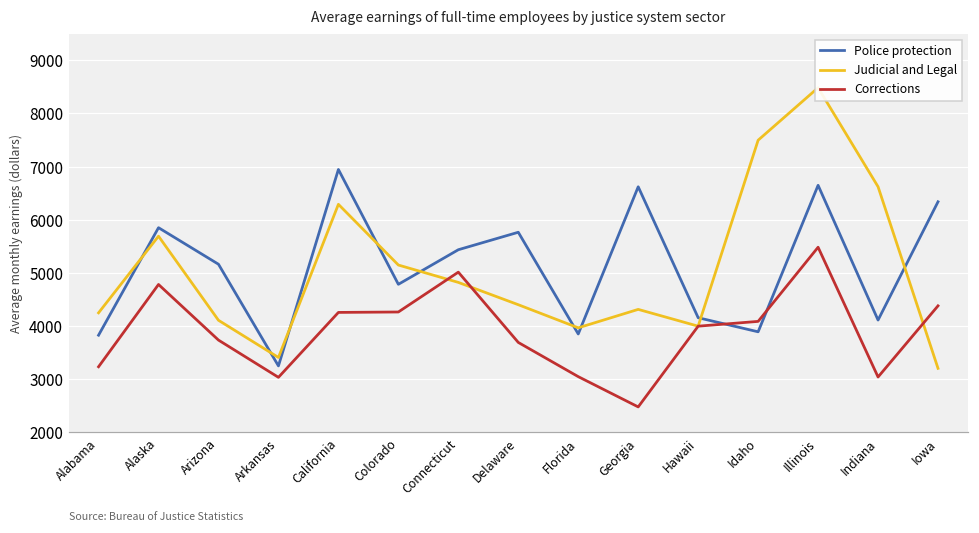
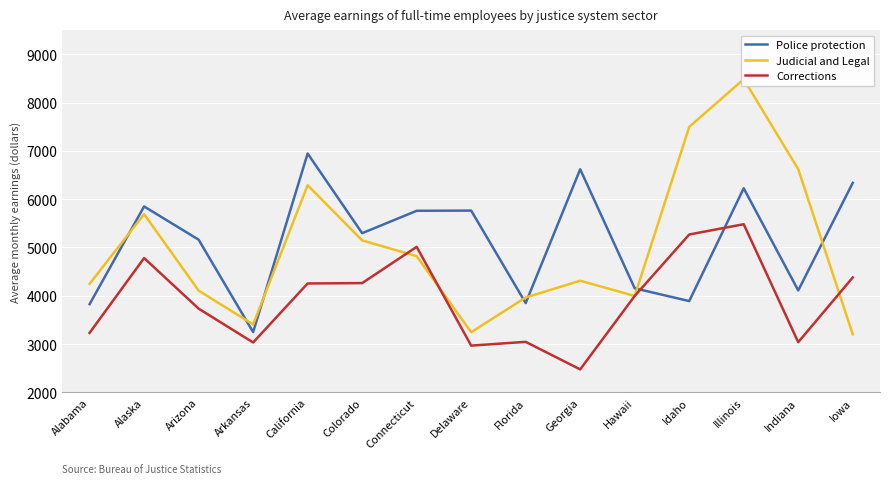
Police protection, Colorado: 4800 -> 5300
Police protection, Connecticut: 5400 -> 5800
Judicial and Legal, Delaware: 4400 -> 3200
Corrections, Delaware: 3700 -> 3000
Corrections, Idaho: 4100 -> 5300
Police protection, Illinois: 6600 -> 6200
